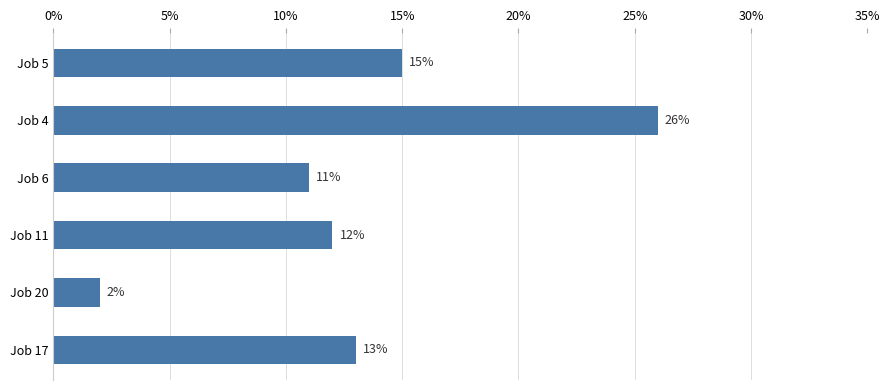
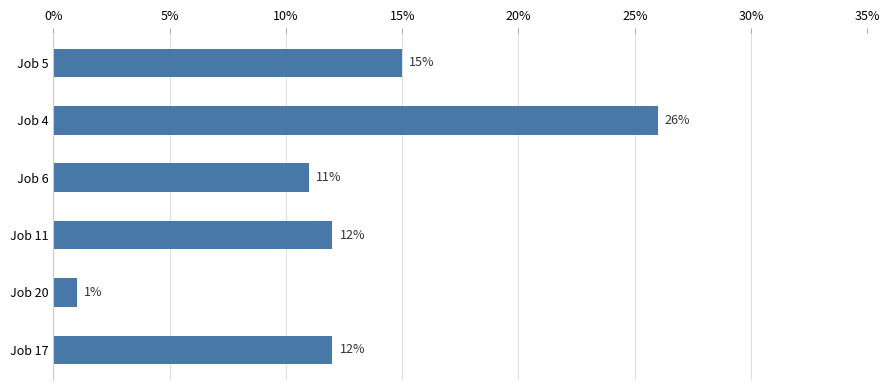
Job 20: 2% -> 1%
Job 17: 13% -> 12%
